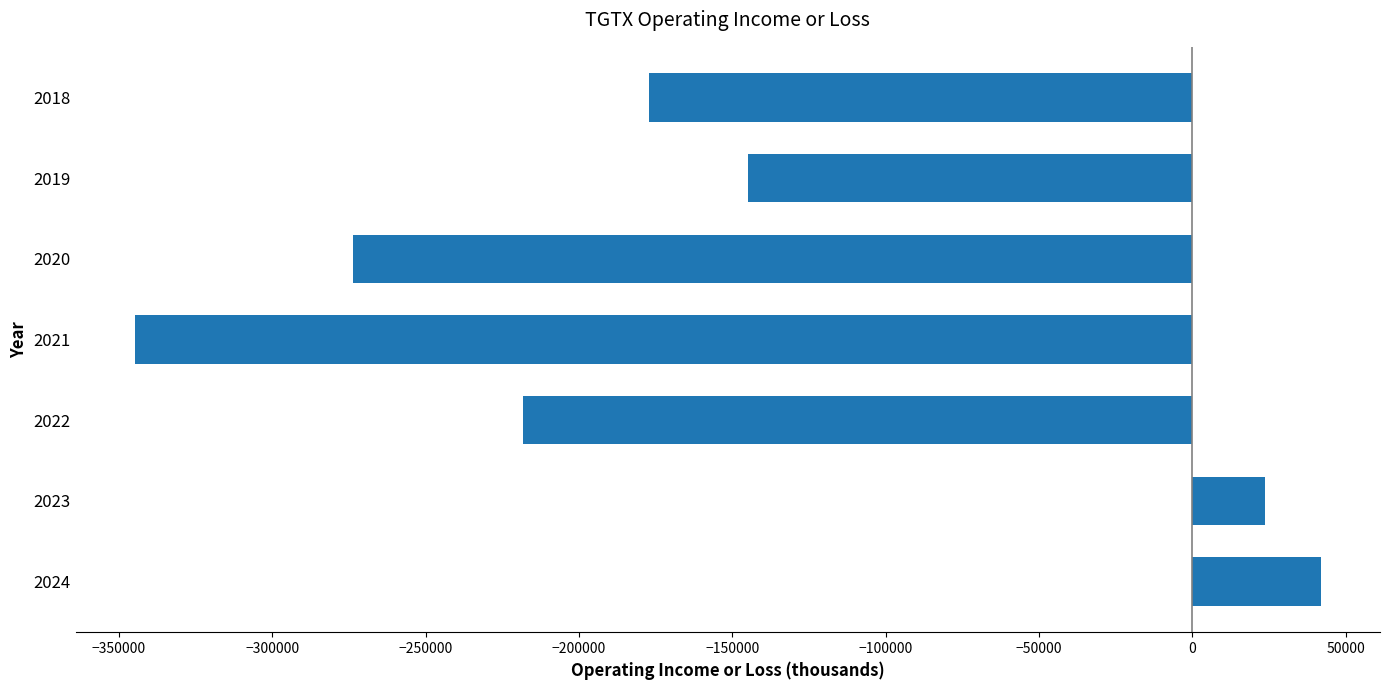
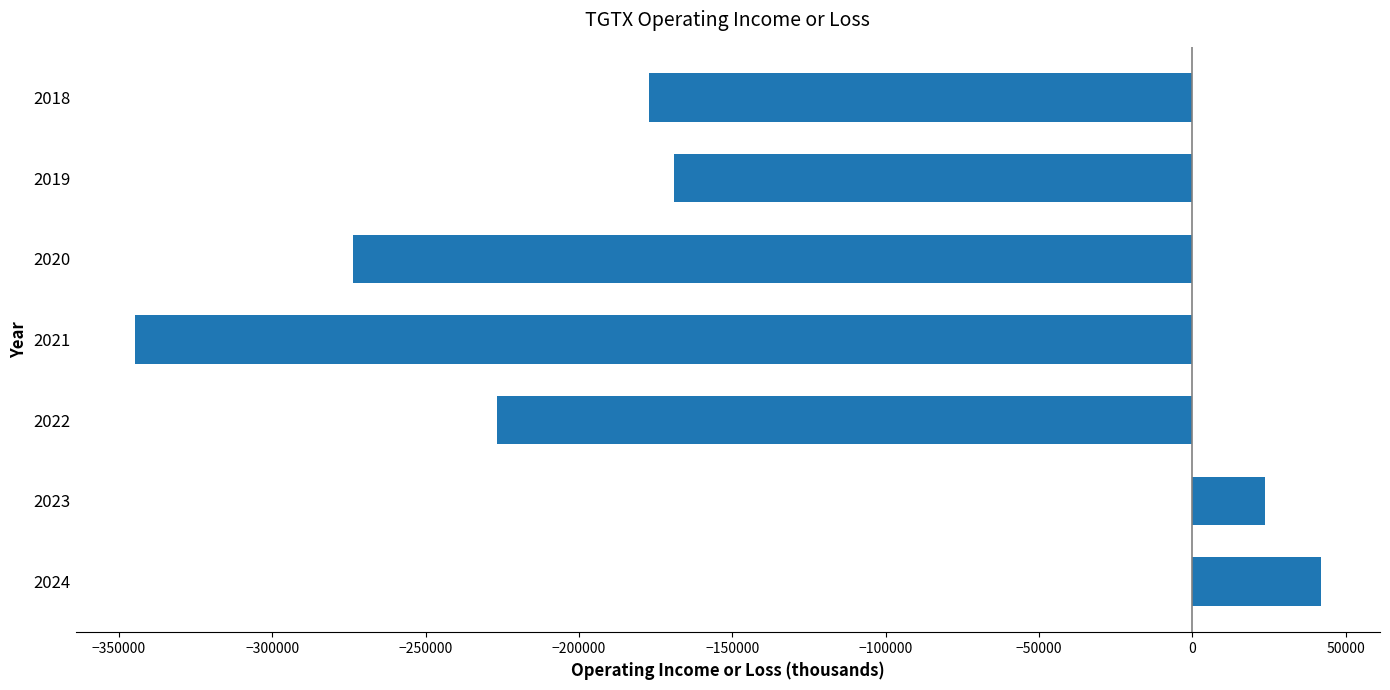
2019: -145000 -> -169000
2022: -218000 -> -227000
